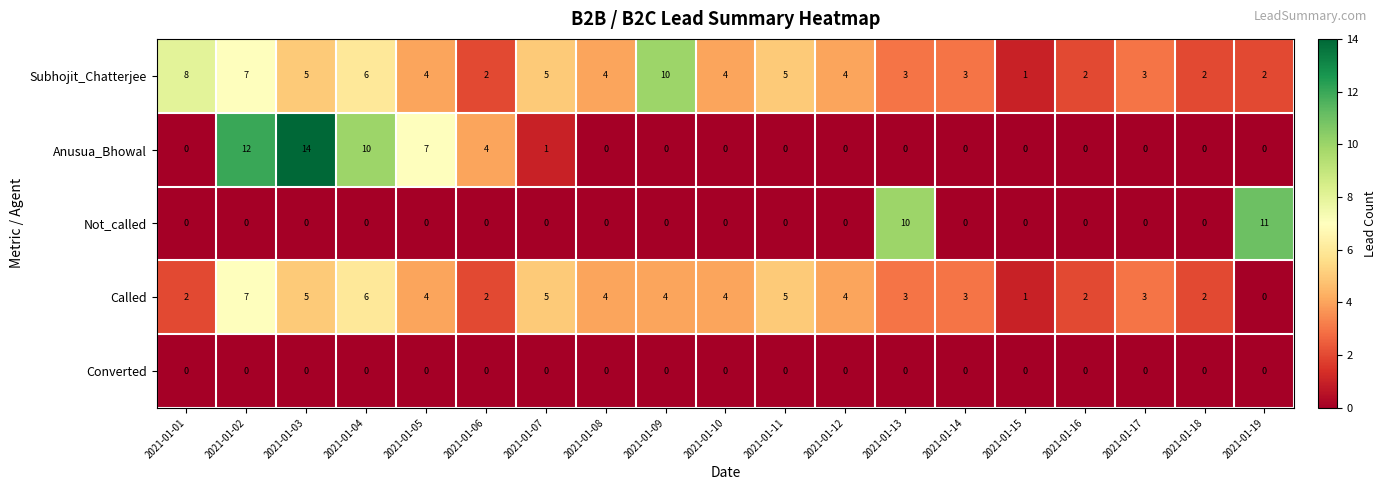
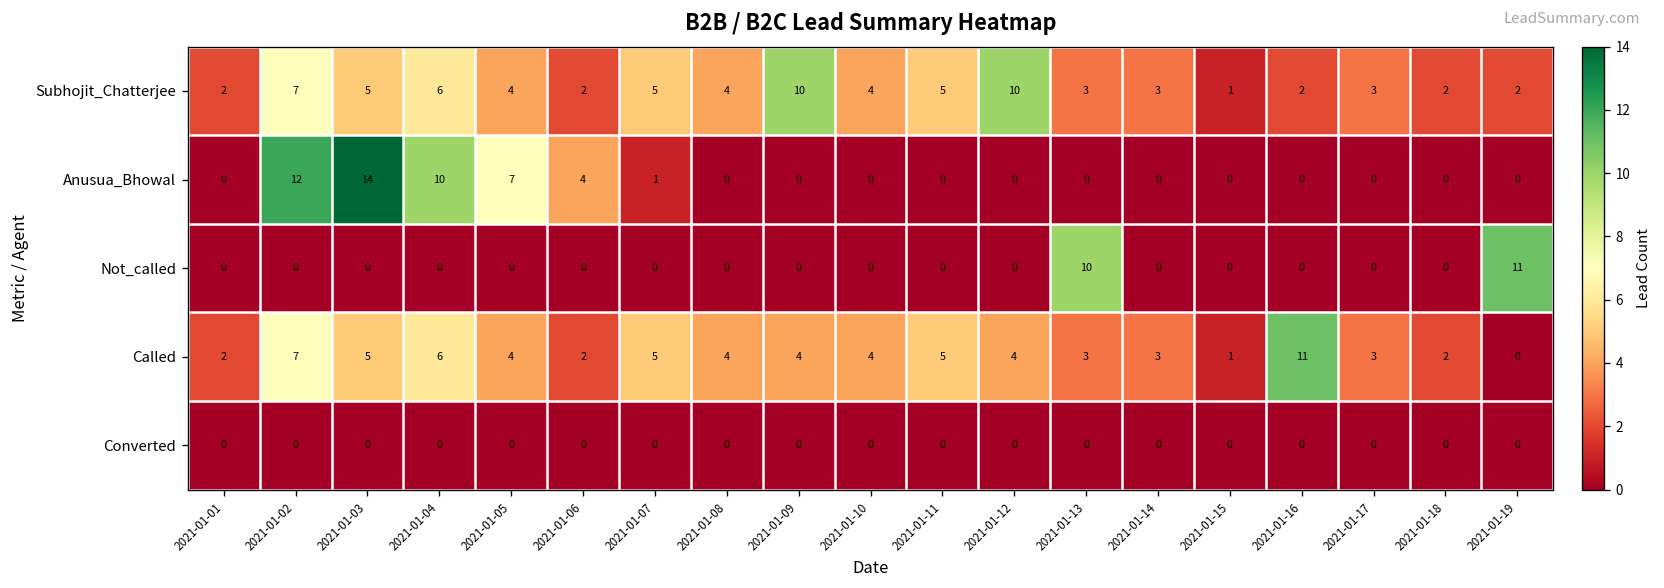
Subhojit_Chatterjee, 2021-01-01: 8 -> 2
Subhojit_Chatterjee, 2021-01-12: 4 -> 10
Called, 2021-01-16: 2 -> 11
